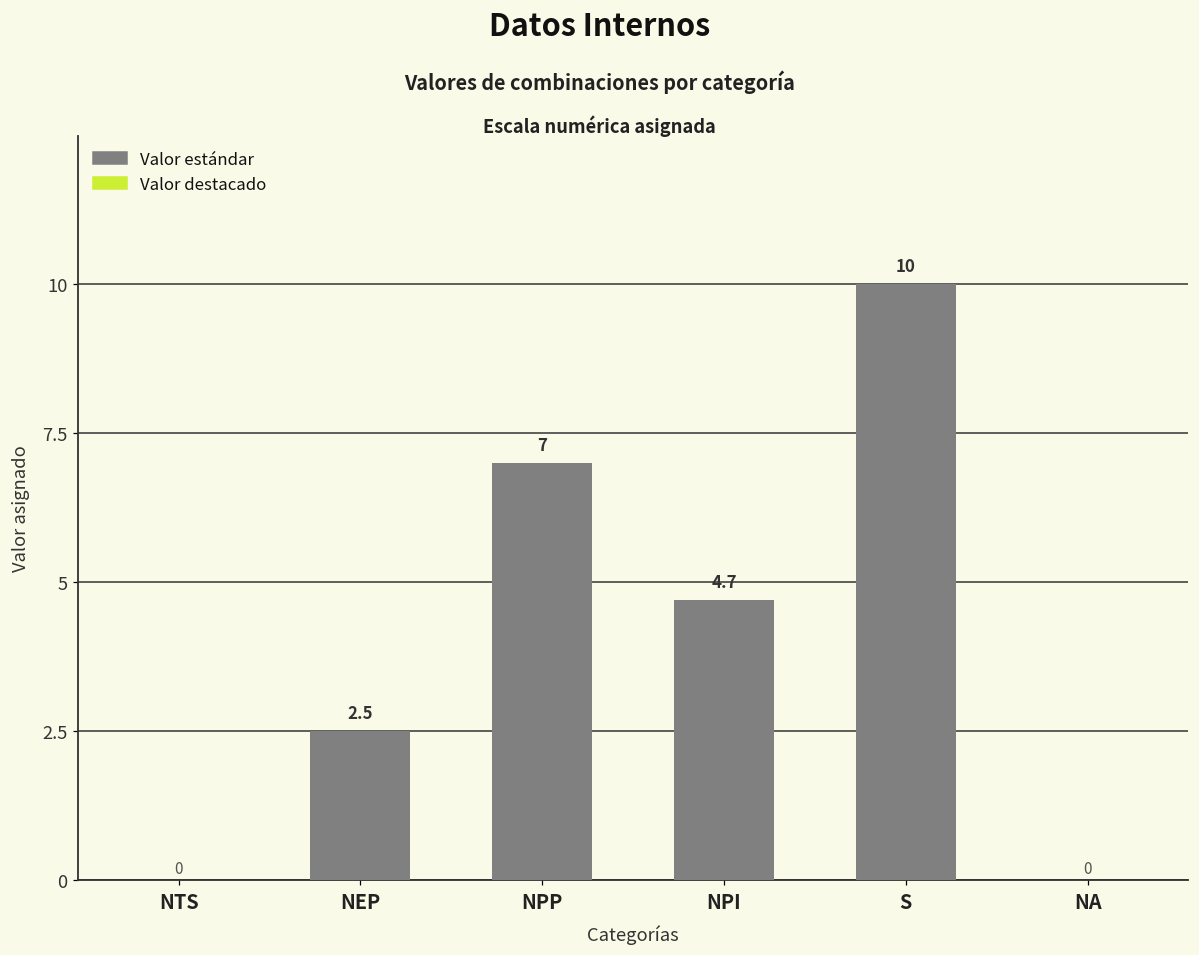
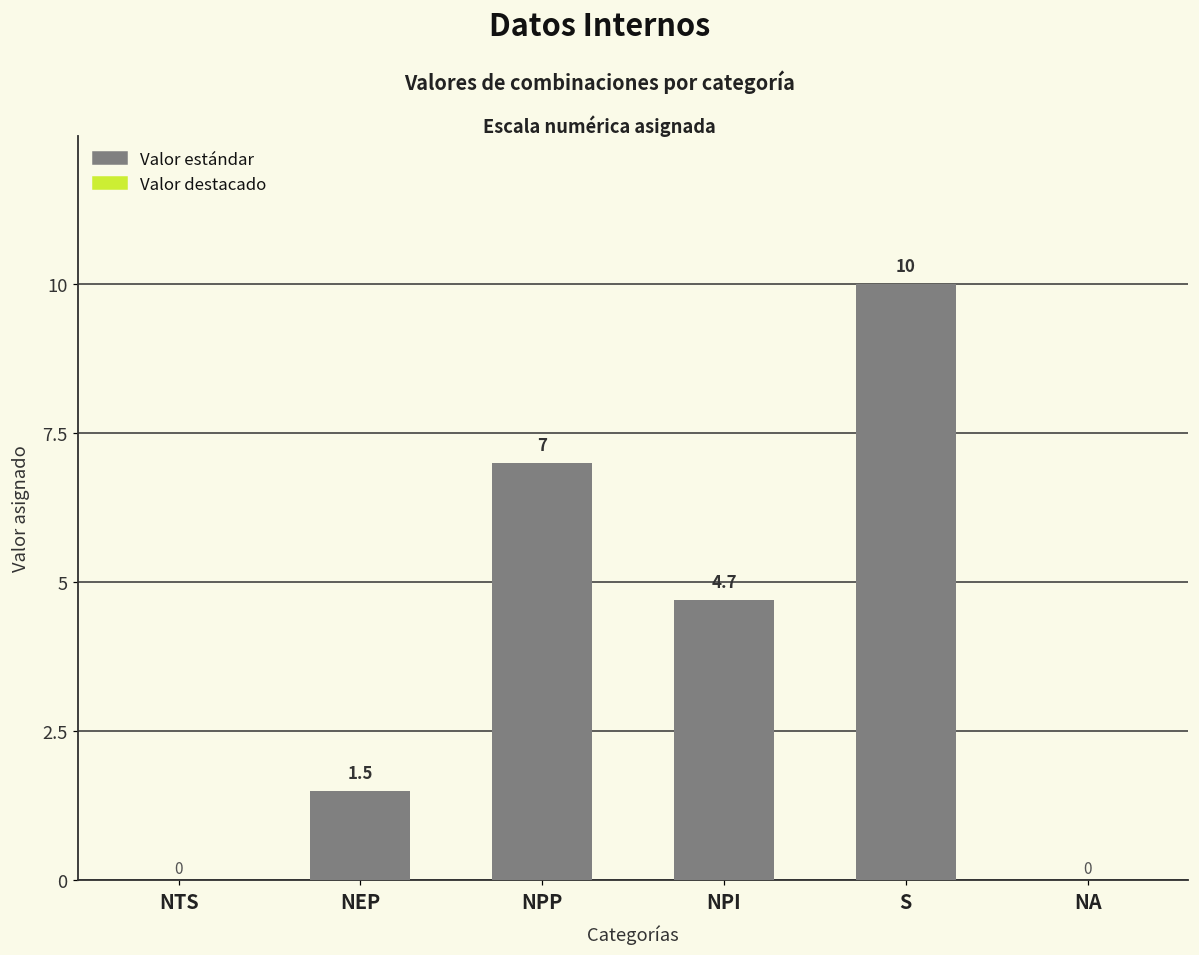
NEP: 2.5 -> 1.5
